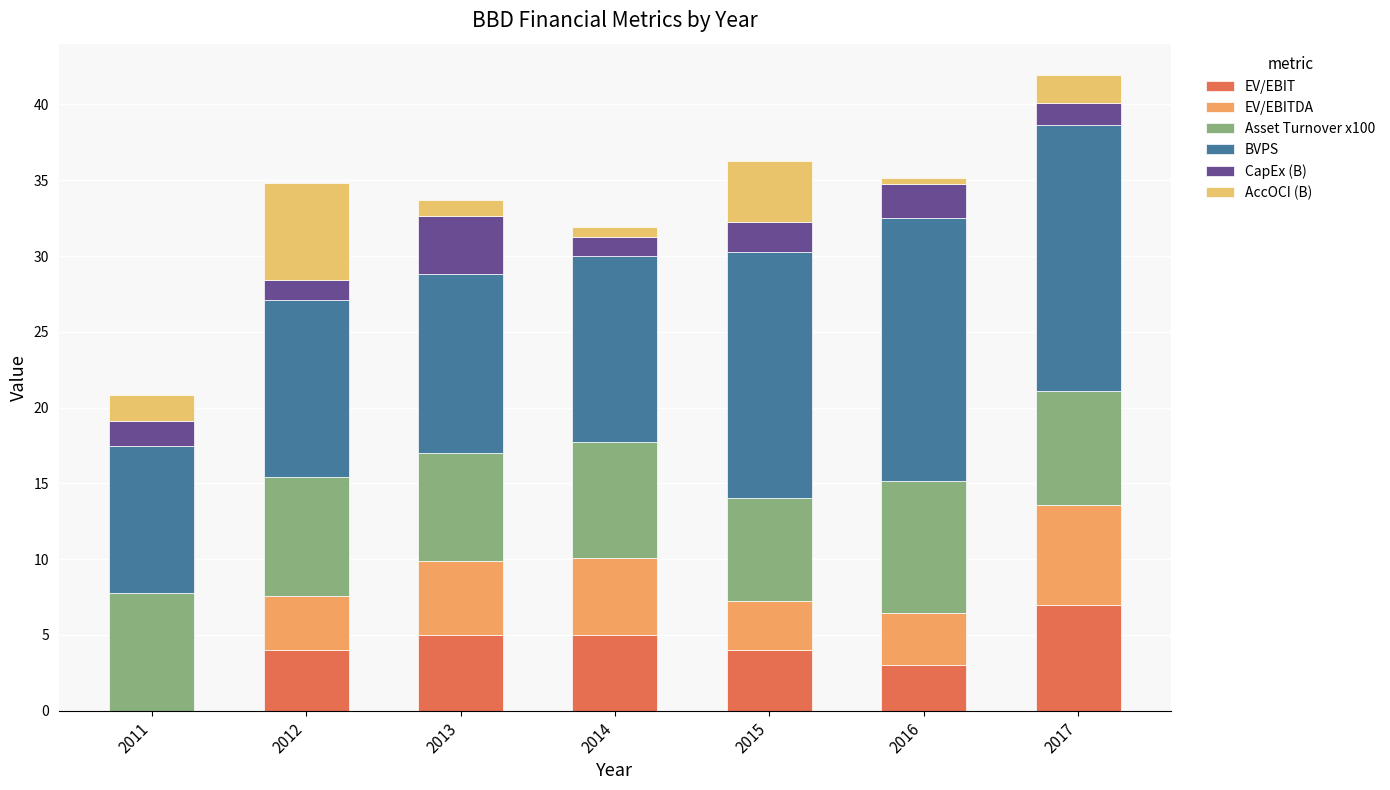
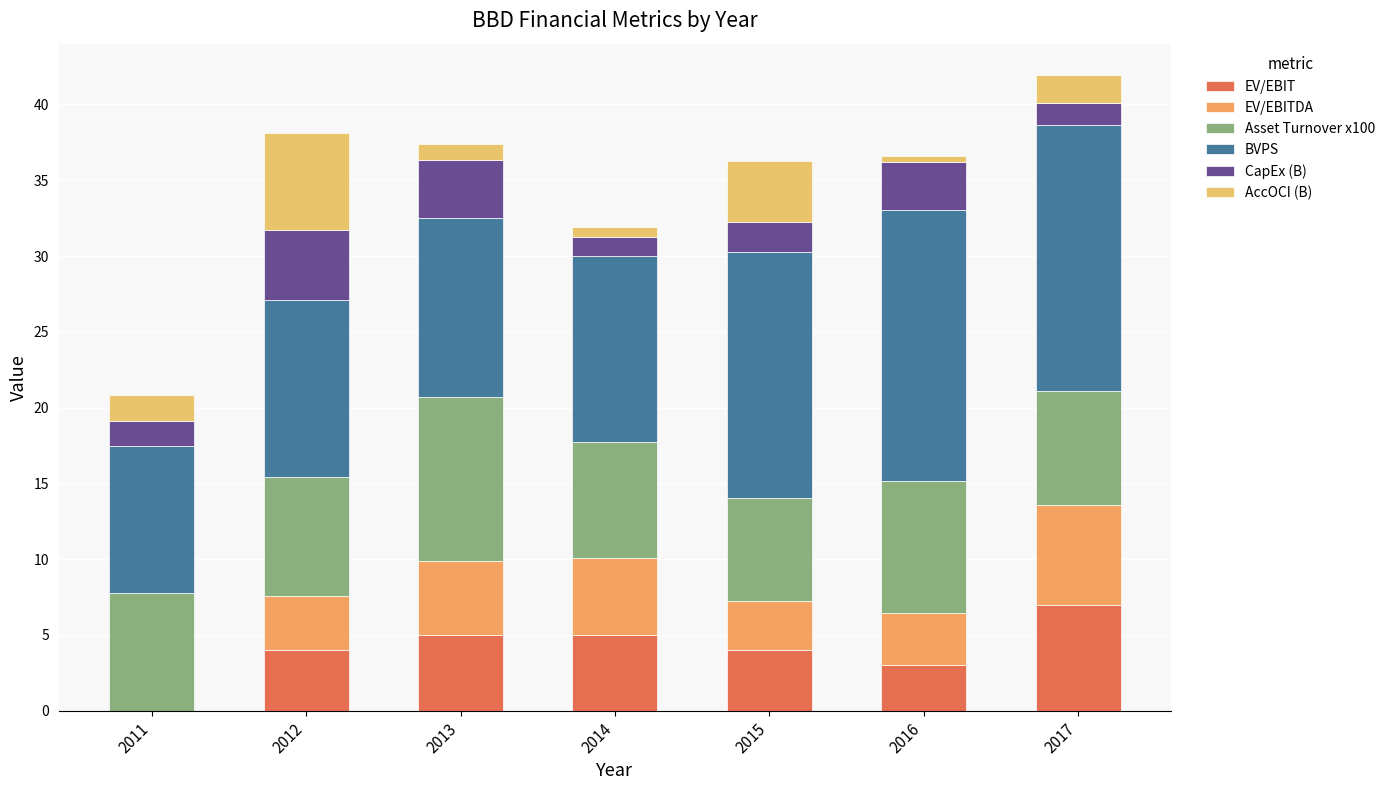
CapEx (B), 2012: 1.3 -> 4.6
Asset Turnover x100, 2013: 7.1 -> 10.8
BVPS, 2016: 17.3 -> 17.9
CapEx (B), 2016: 2.3 -> 3.1
